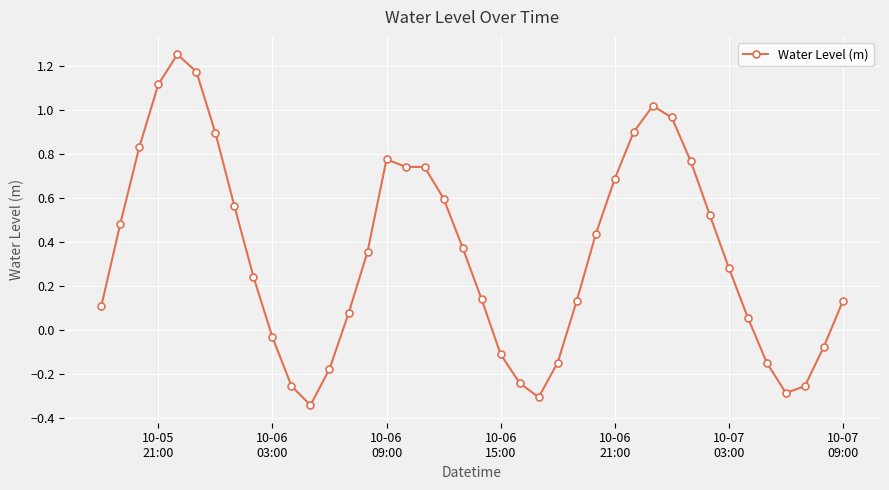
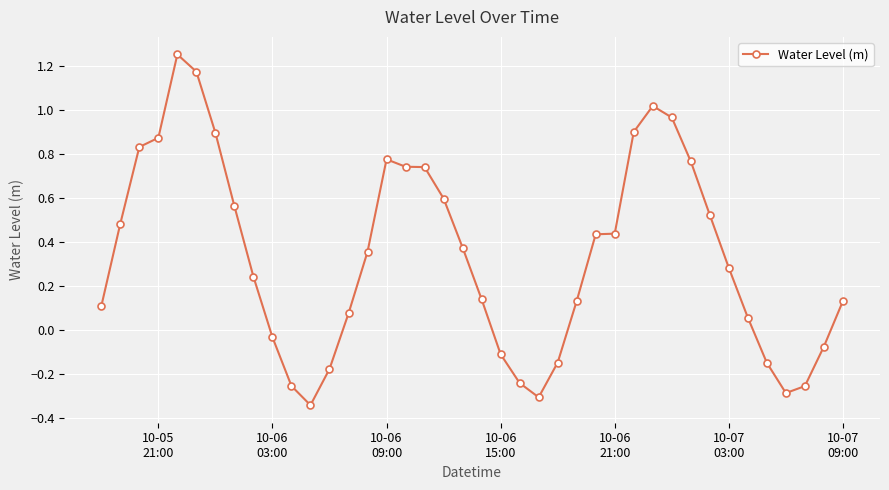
10-05 21:00: 1.12 -> 0.87
10-06 21:00: 0.69 -> 0.44
